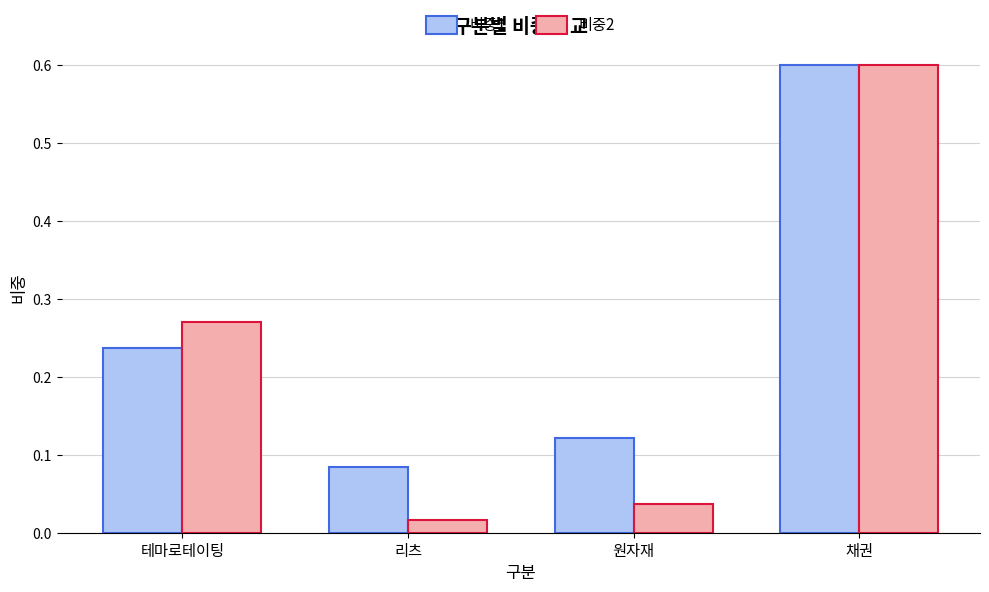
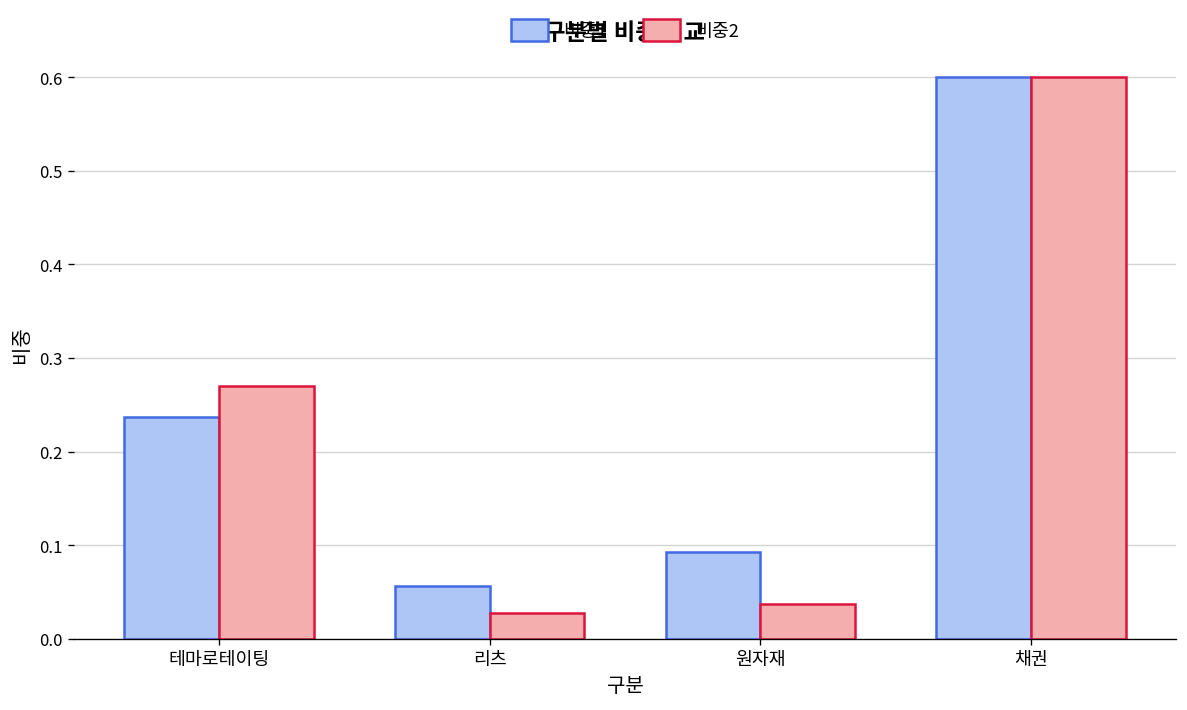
비중1, 리츠: 0.08 -> 0.06
비중2, 리츠: 0.02 -> 0.03
비중1, 원자재: 0.12 -> 0.09
